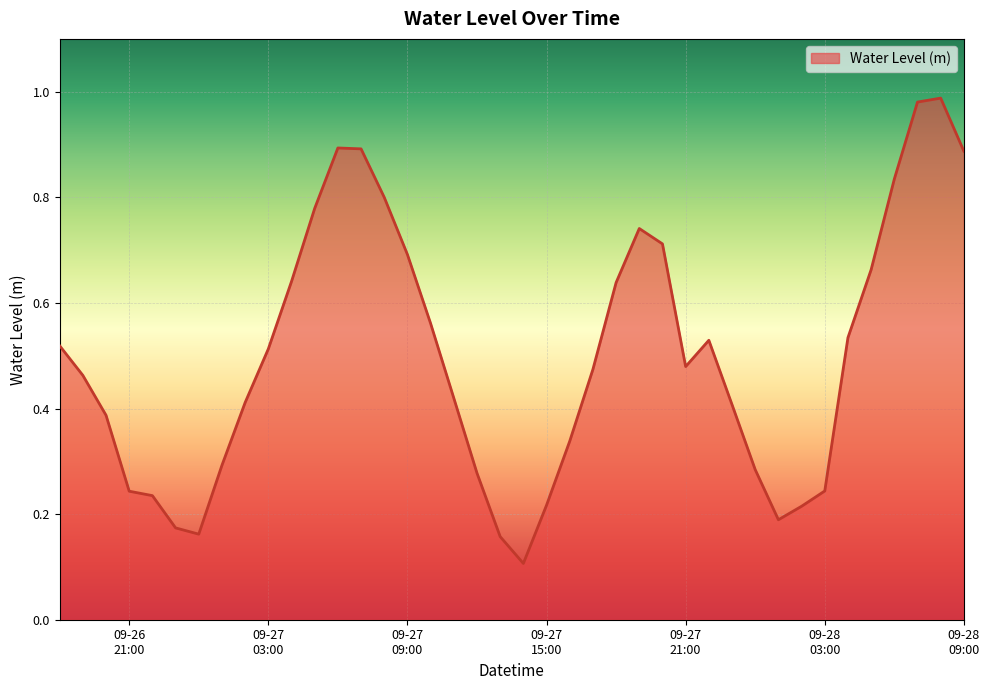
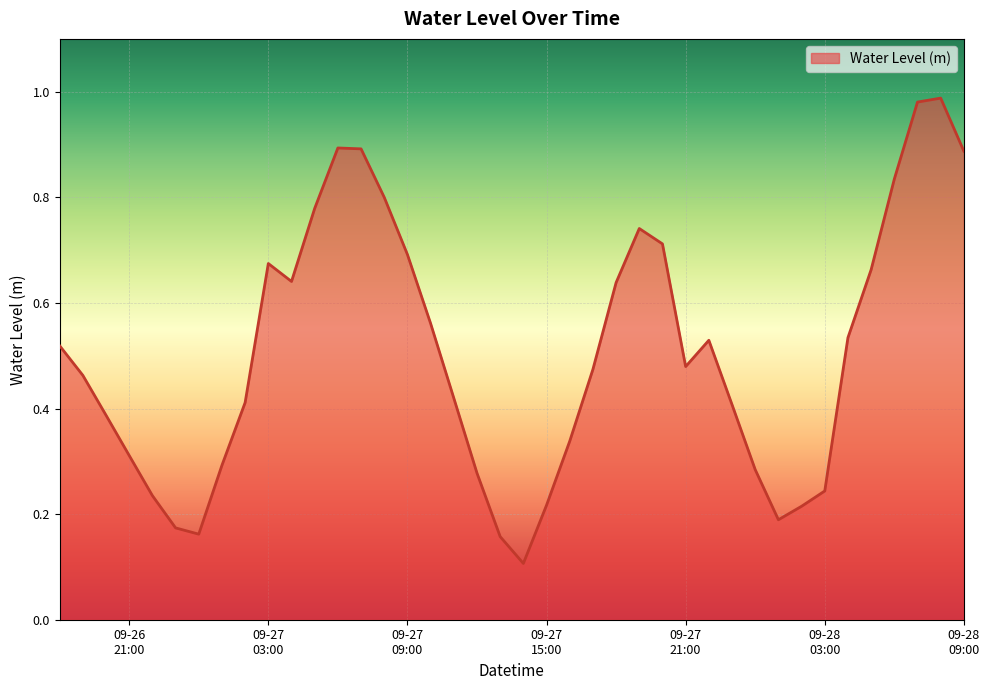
09-26 21:00: 0.24 -> 0.31
09-27 03:00: 0.51 -> 0.67
